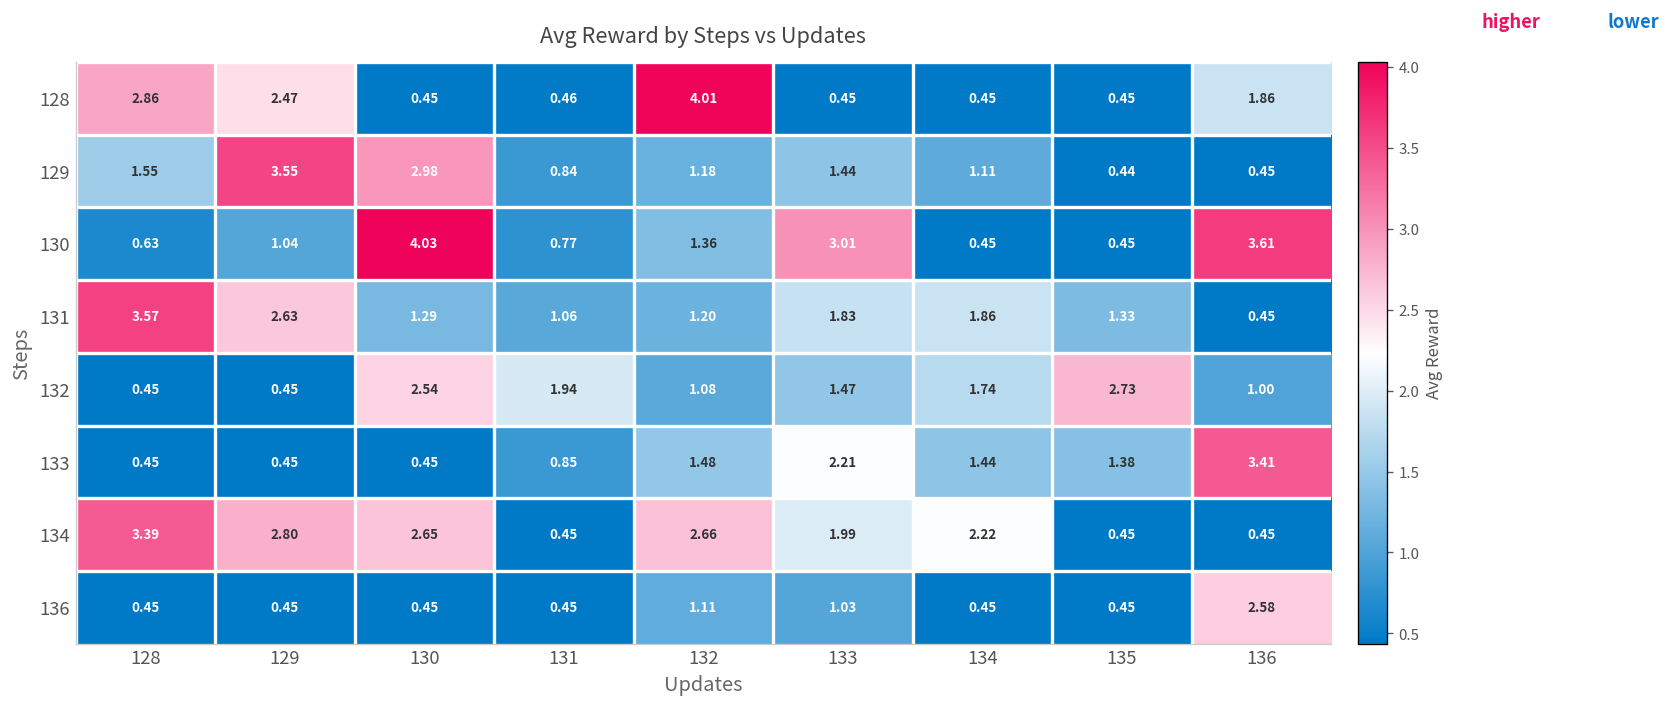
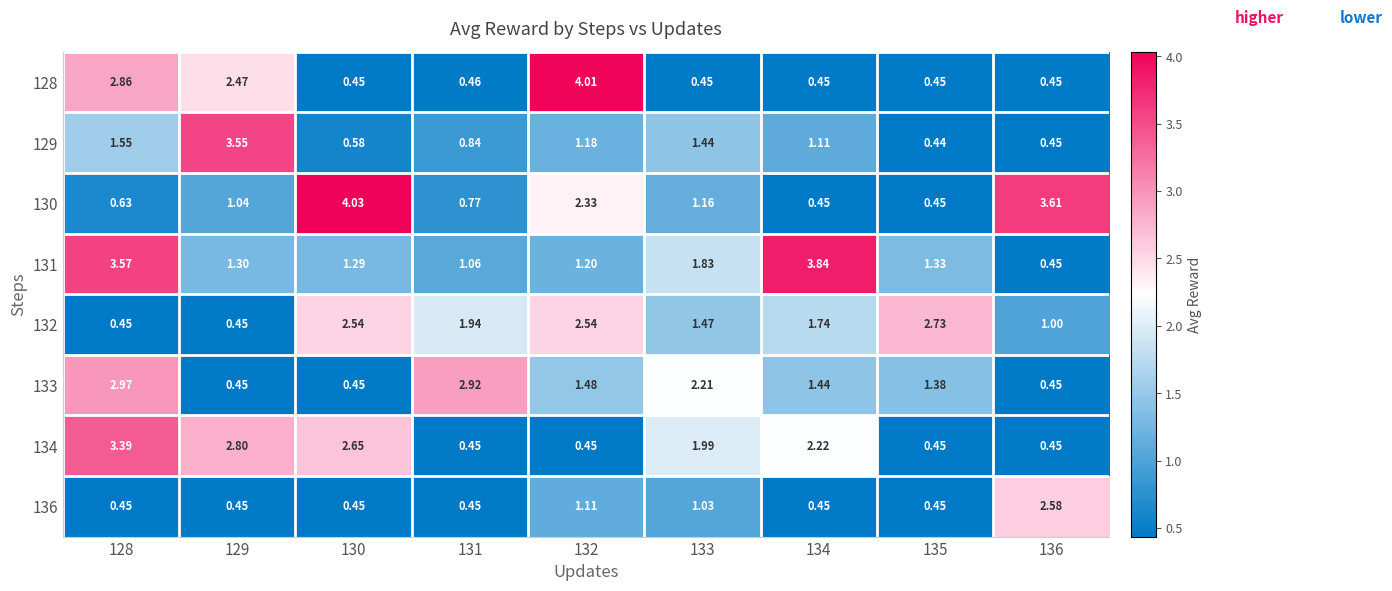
128, 136: 1.86 -> 0.45
129, 130: 2.98 -> 0.58
130, 132: 1.36 -> 2.33
130, 133: 3.01 -> 1.16
131, 129: 2.63 -> 1.30
131, 134: 1.86 -> 3.84
132, 132: 1.08 -> 2.54
133, 128: 0.45 -> 2.97
133, 131: 0.85 -> 2.92
133, 136: 3.41 -> 0.45
134, 132: 2.66 -> 0.45
